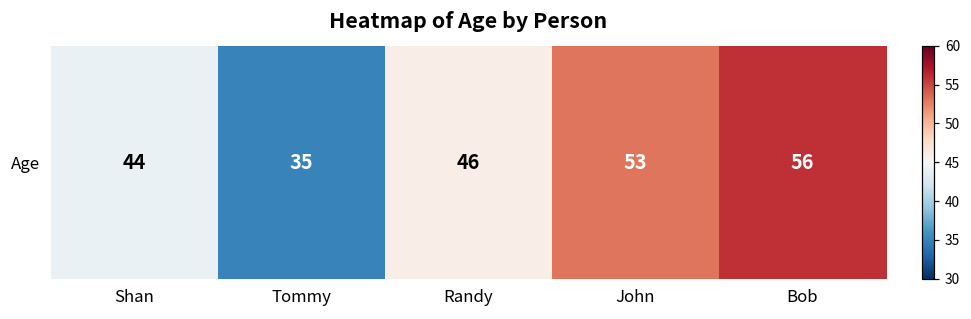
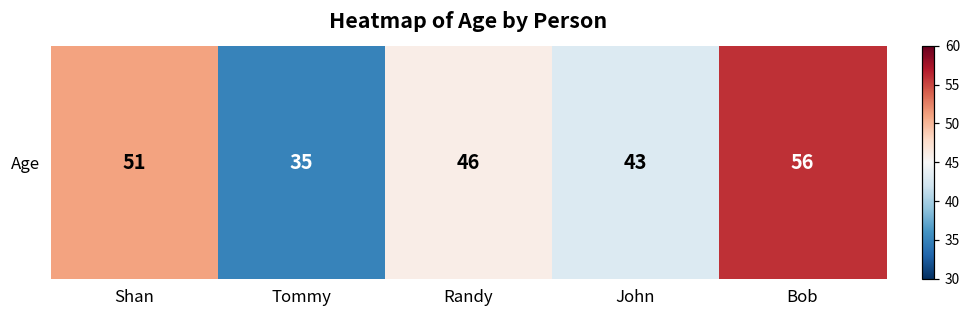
Age, Shan: 44 -> 51
Age, John: 53 -> 43
